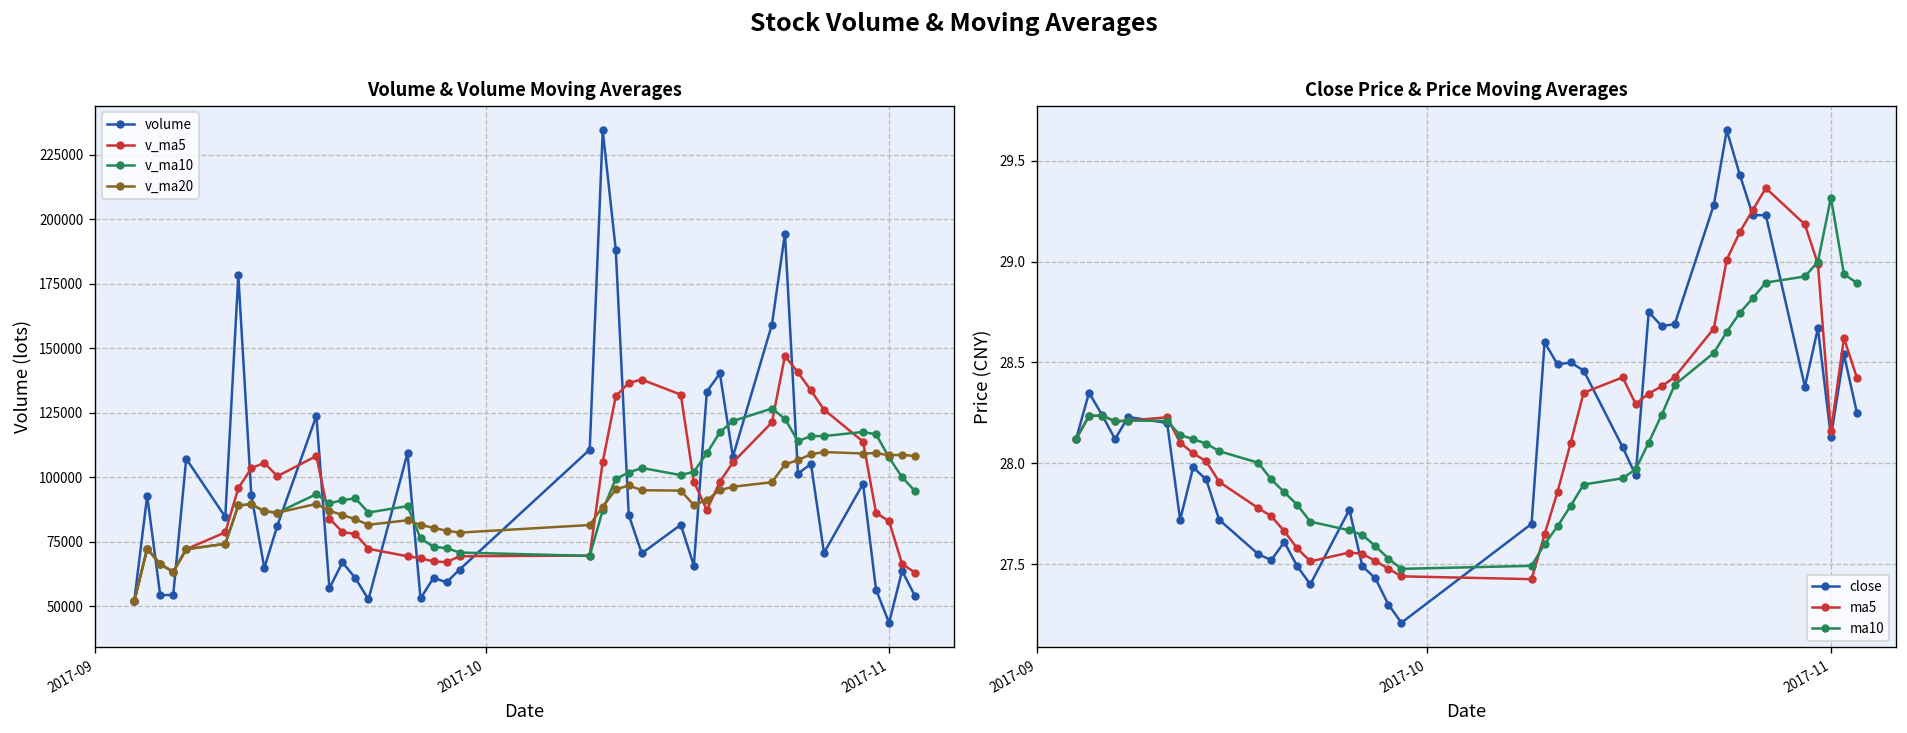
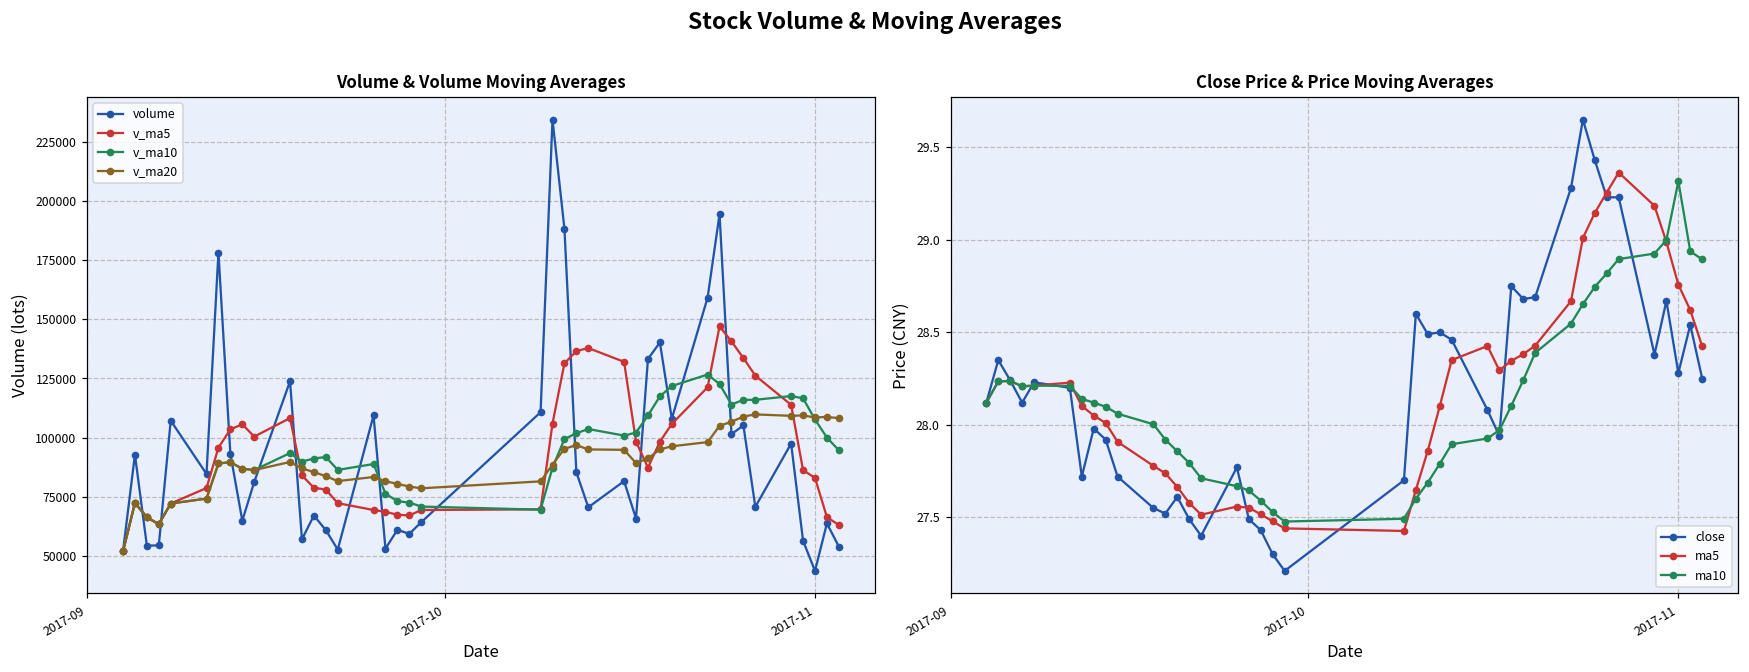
Close Price & Price Moving Averages, close, 2017-11: 28.13 -> 28.28
Close Price & Price Moving Averages, ma5, 2017-11: 28.16 -> 28.76
